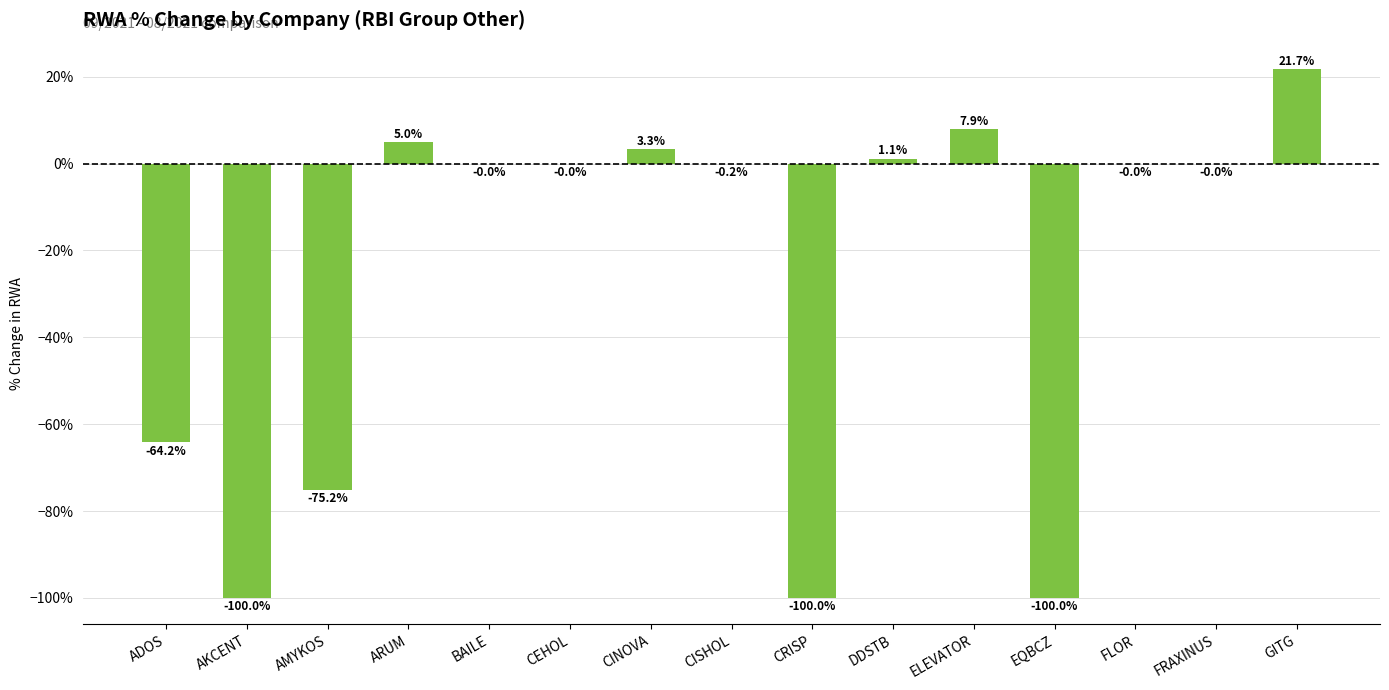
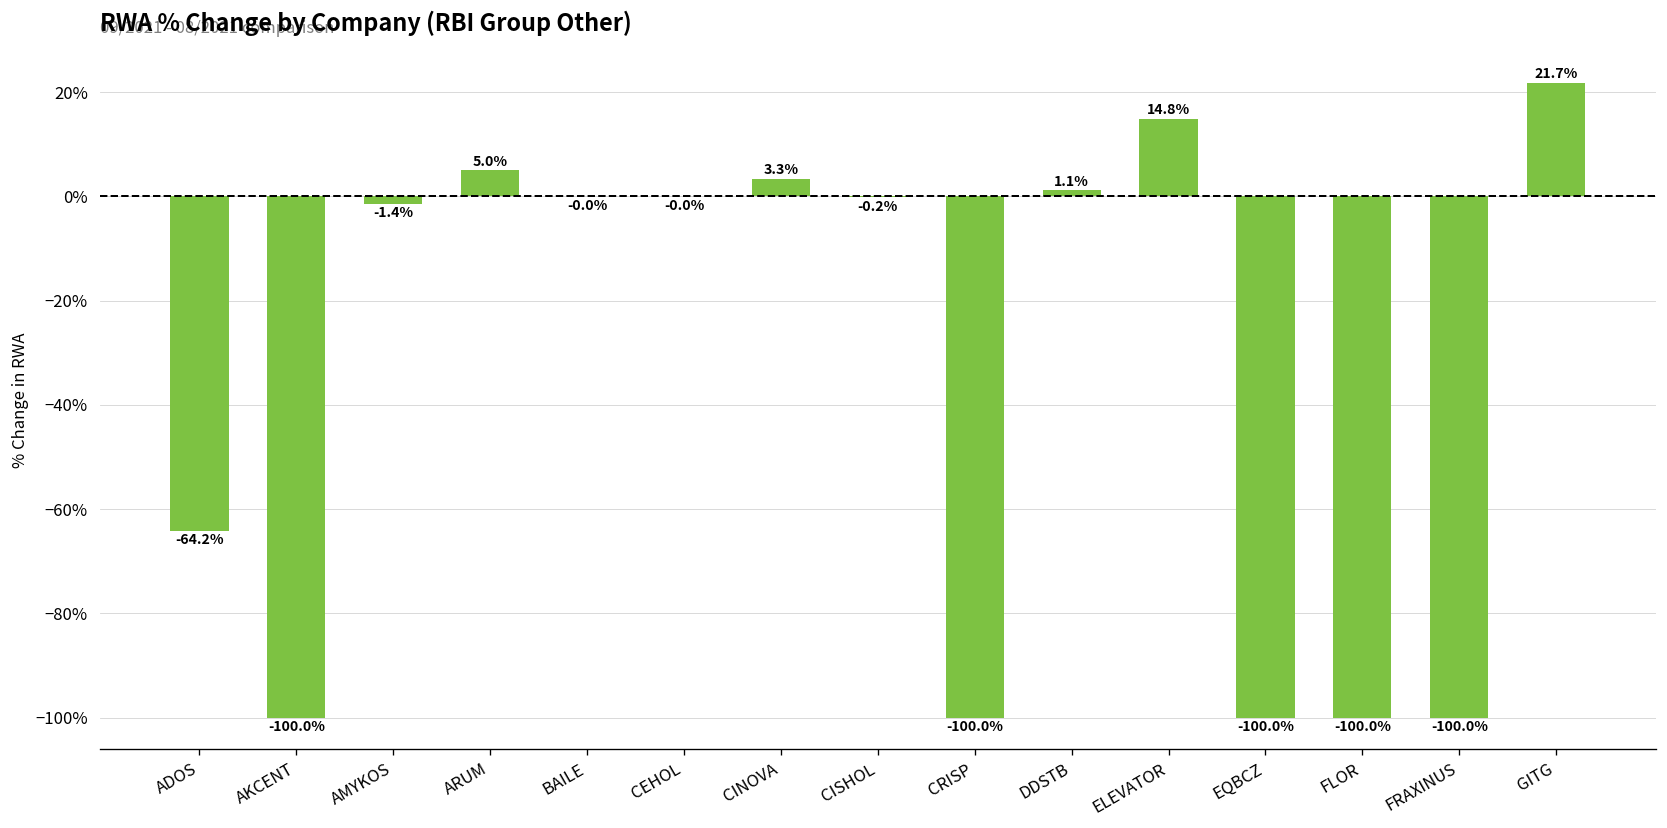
AMYKOS: -75.2% -> -1.4%
ELEVATOR: 7.9% -> 14.8%
FLOR: -0.0% -> -100.0%
FRAXINUS: -0.0% -> -100.0%
